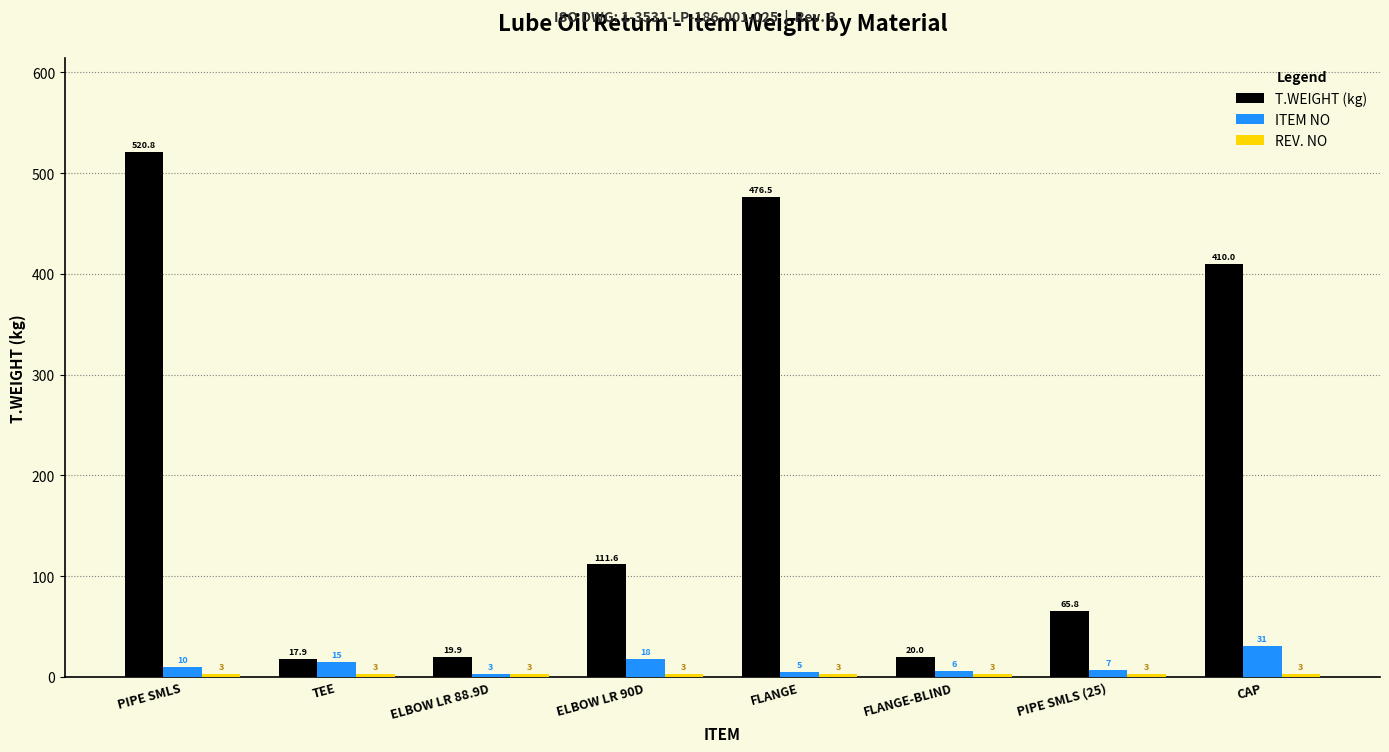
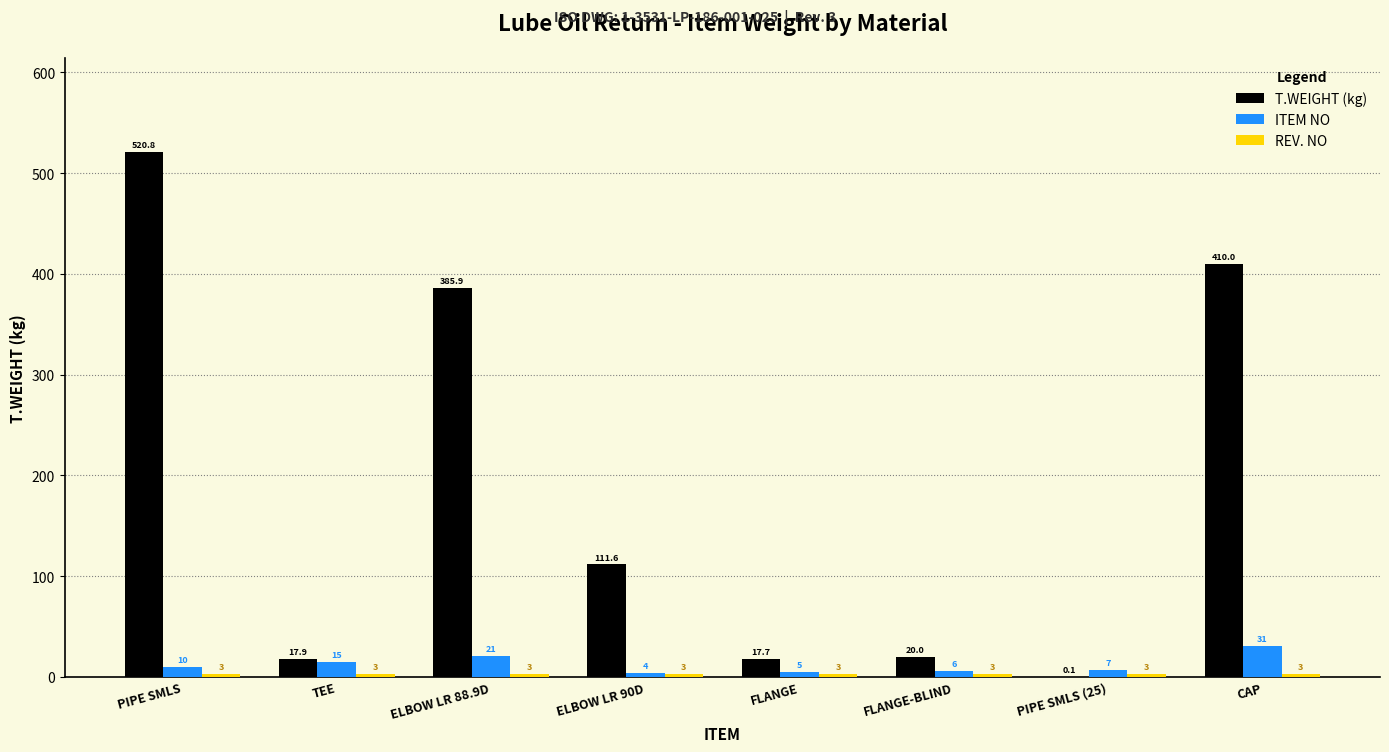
T.WEIGHT (kg), ELBOW LR 88.9D: 19.9 -> 385.9
ITEM NO, ELBOW LR 88.9D: 3 -> 21
ITEM NO, ELBOW LR 90D: 18 -> 4
T.WEIGHT (kg), FLANGE: 476.5 -> 17.7
T.WEIGHT (kg), PIPE SMLS (25): 65.8 -> 0.1
